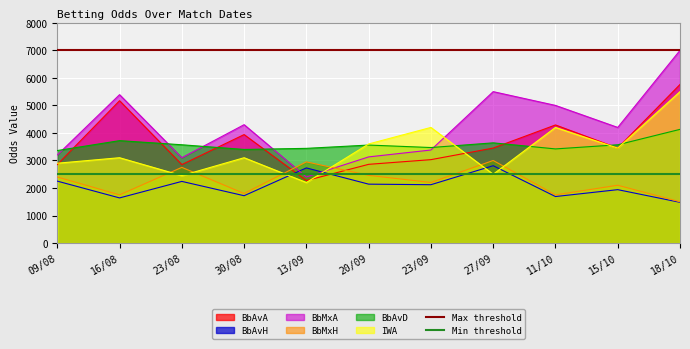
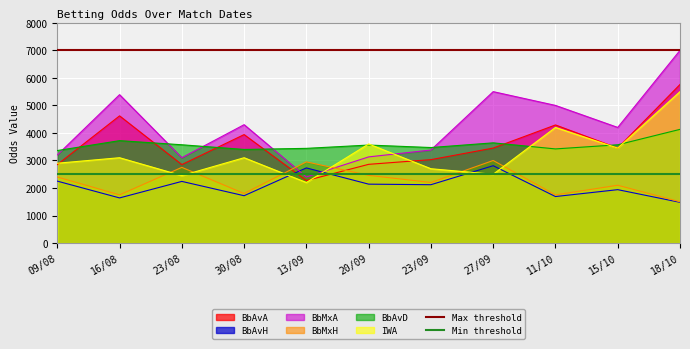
BbAvA, 16/08: 5200 -> 4600
IWA, 23/09: 4200 -> 2700
